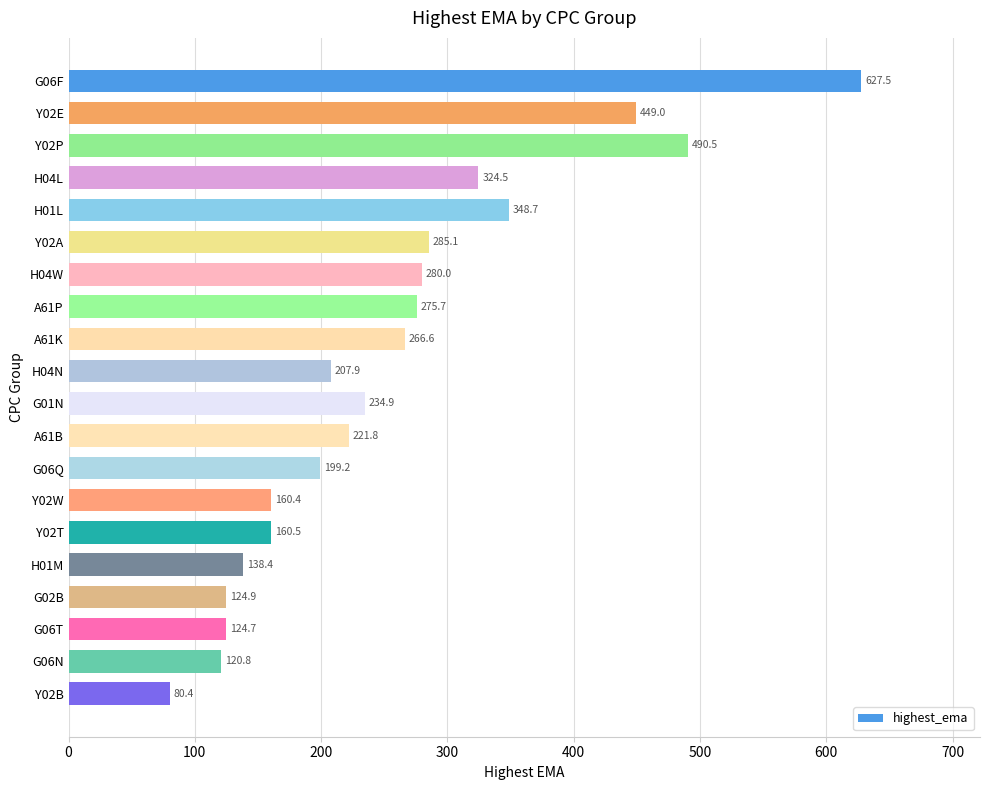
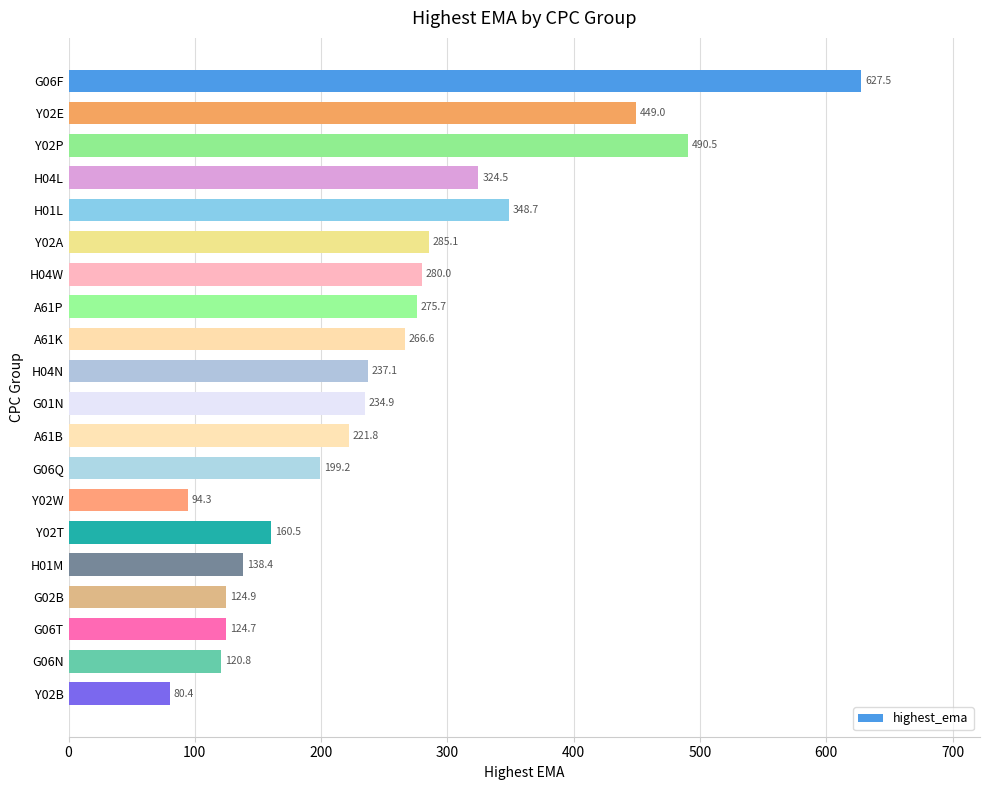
H04N: 207.9 -> 237.1
Y02W: 160.4 -> 94.3
